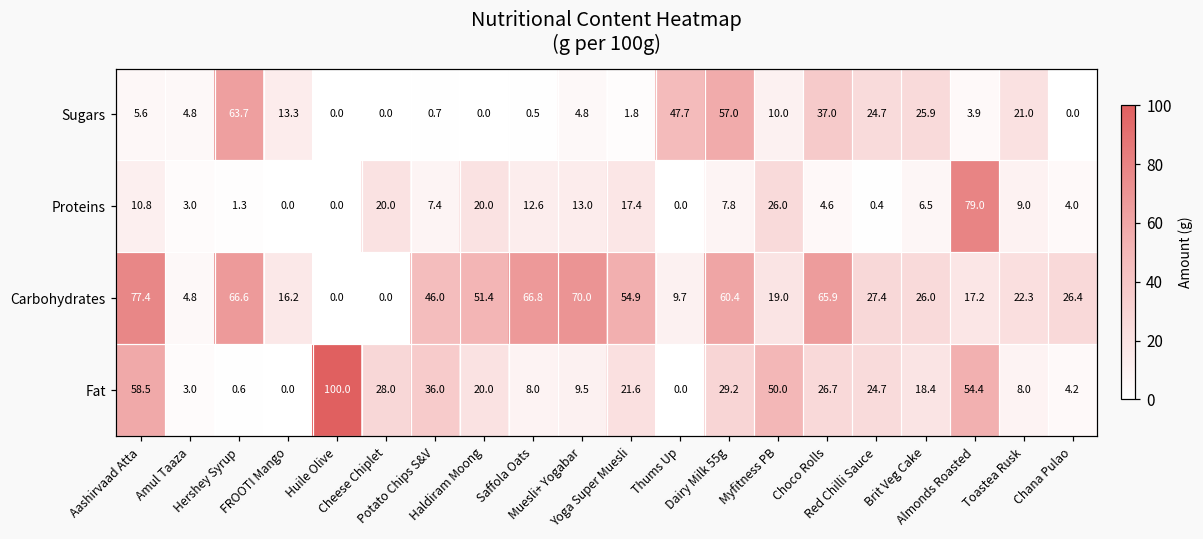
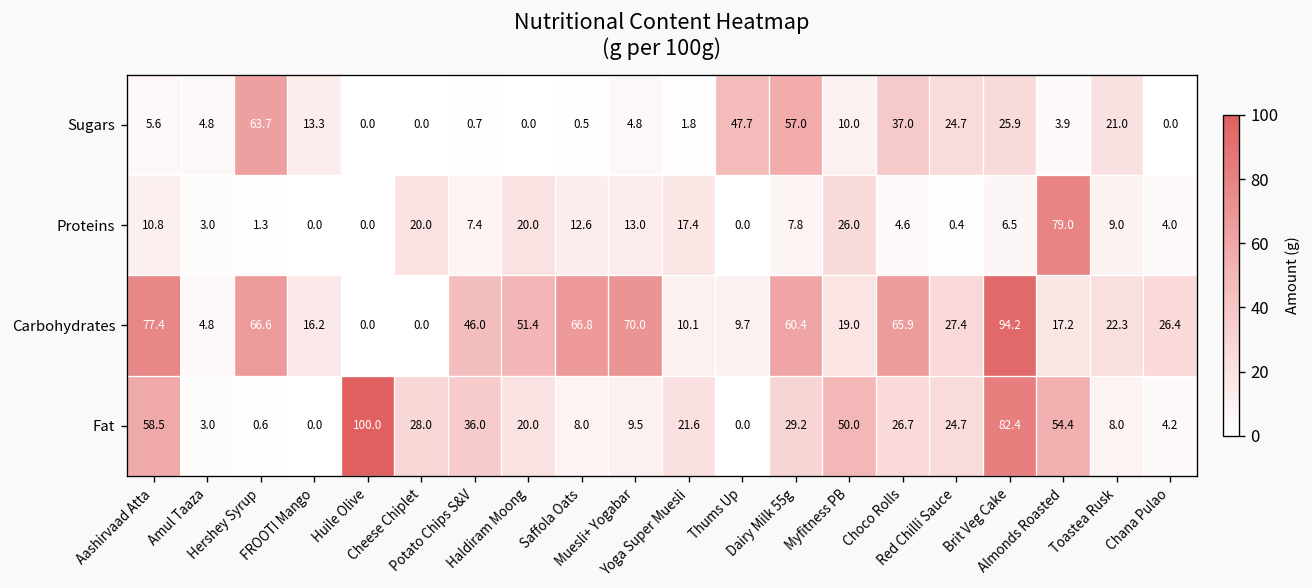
Carbohydrates, Yoga Super Muesli: 54.9 -> 10.1
Carbohydrates, Brit Veg Cake: 26.0 -> 94.2
Fat, Brit Veg Cake: 18.4 -> 82.4
